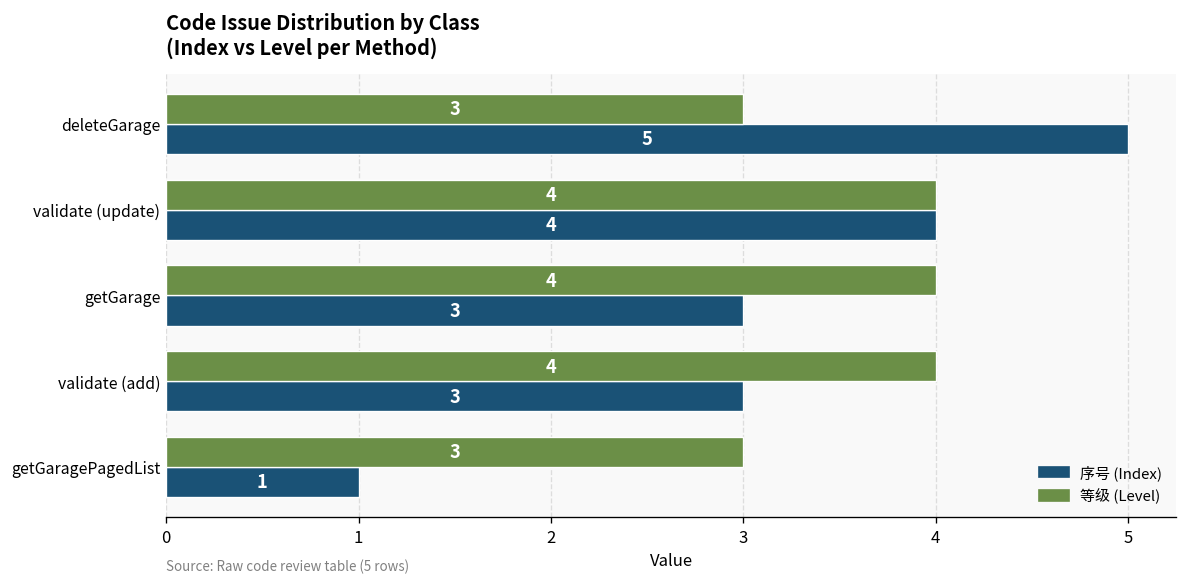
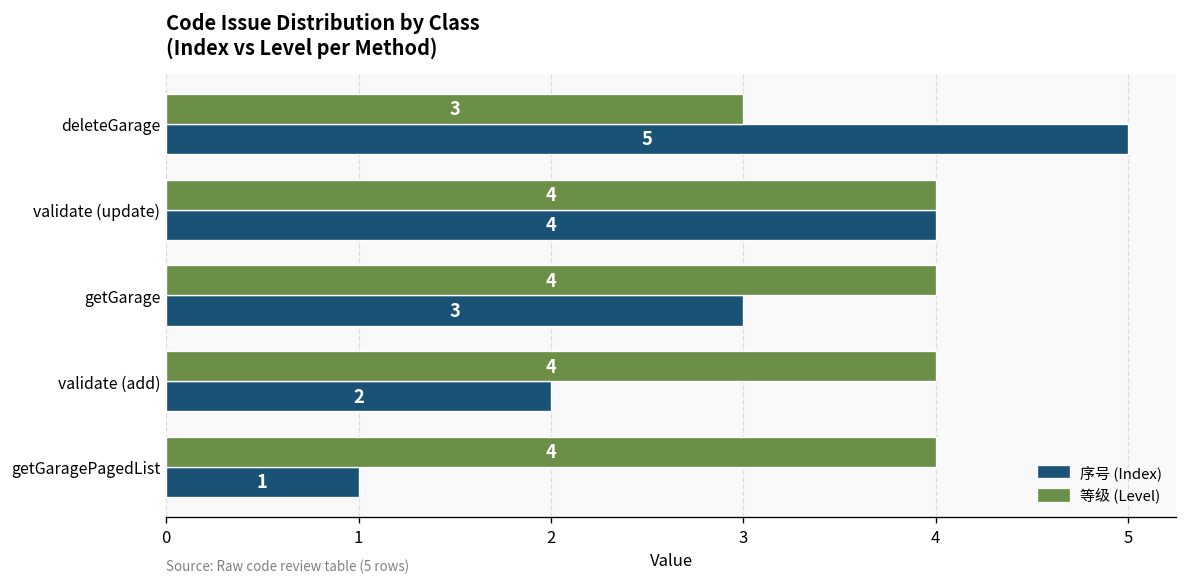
序号 (Index), validate (add): 3 -> 2
等级 (Level), getGaragePagedList: 3 -> 4
